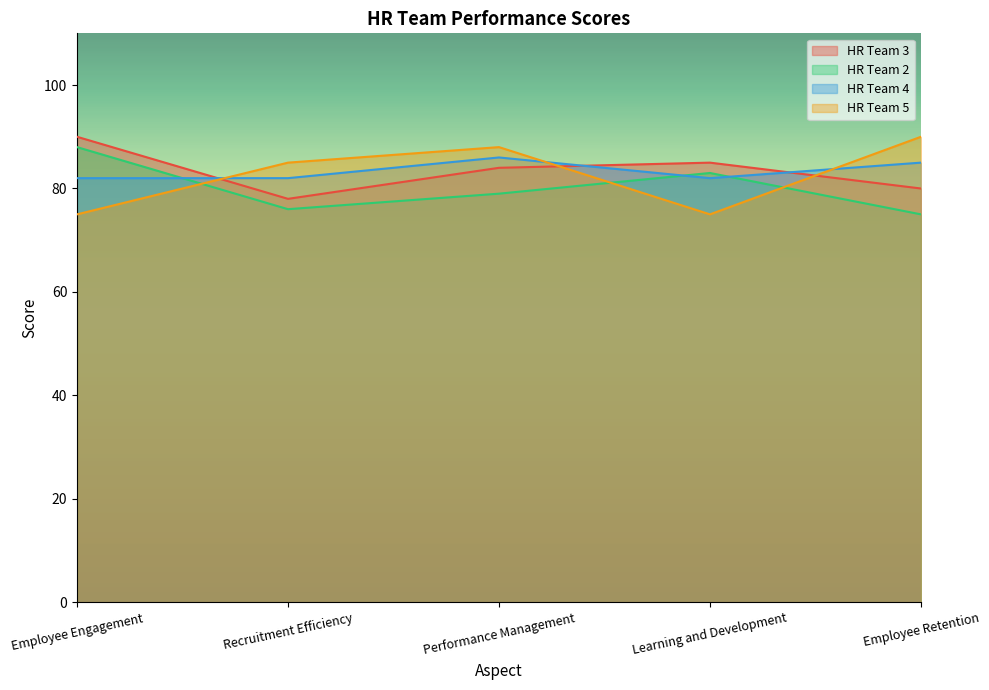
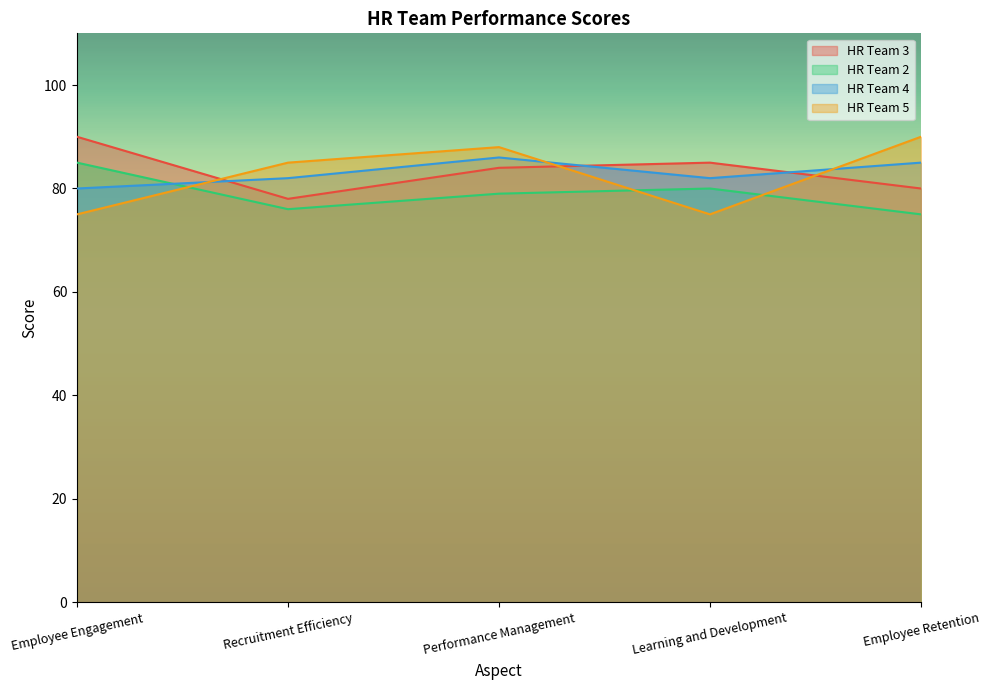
HR Team 2, Employee Engagement: 88 -> 85
HR Team 4, Employee Engagement: 82 -> 80
HR Team 2, Learning and Development: 83 -> 80
